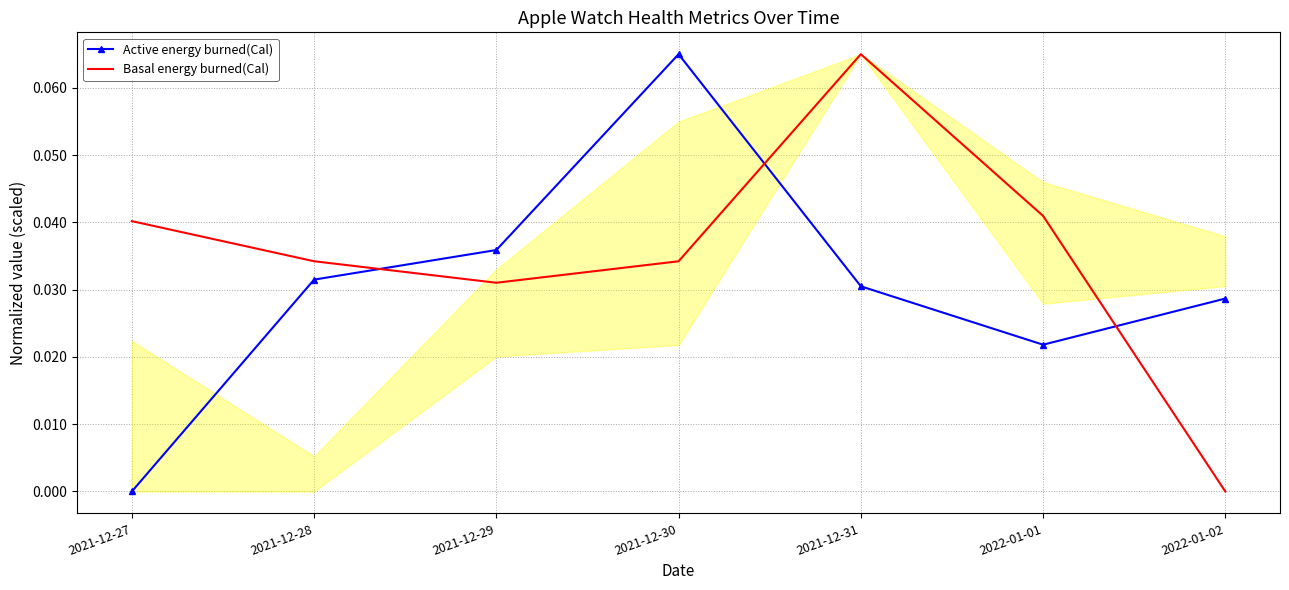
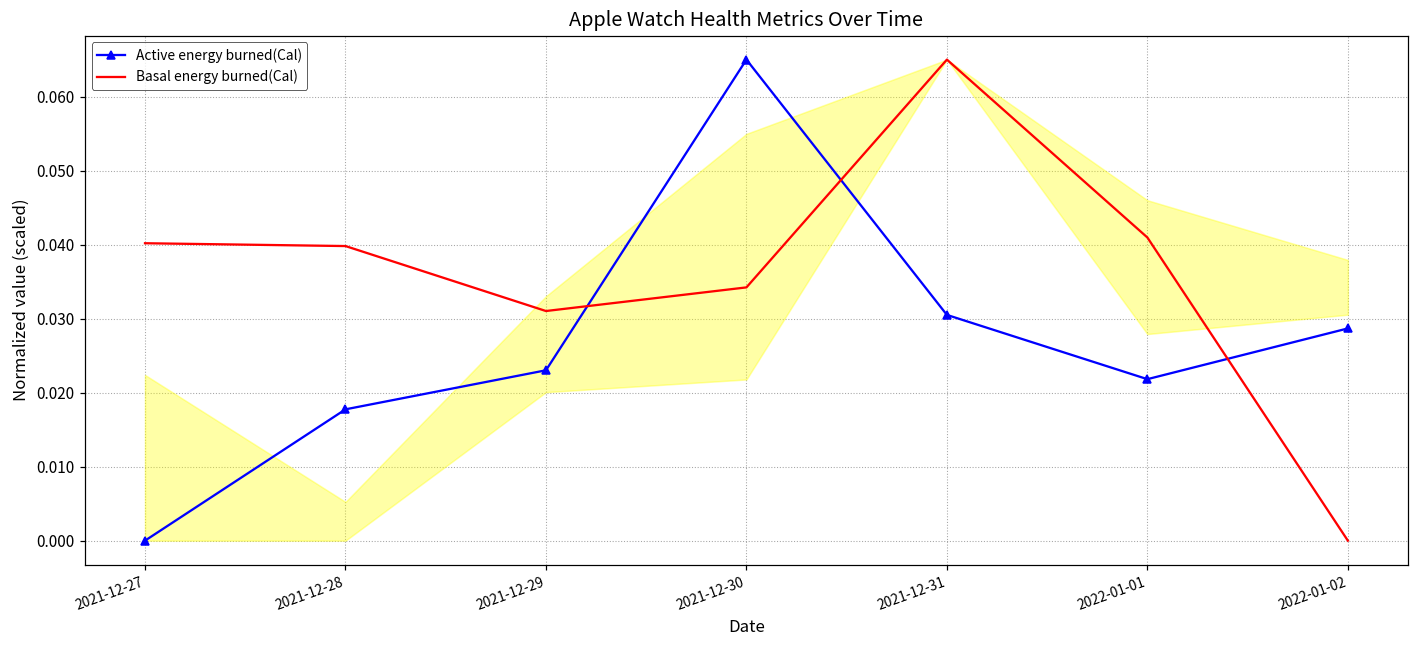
Active energy burned(Cal), 2021-12-28: 0.031 -> 0.018
Basal energy burned(Cal), 2021-12-28: 0.034 -> 0.040
Active energy burned(Cal), 2021-12-29: 0.036 -> 0.023
